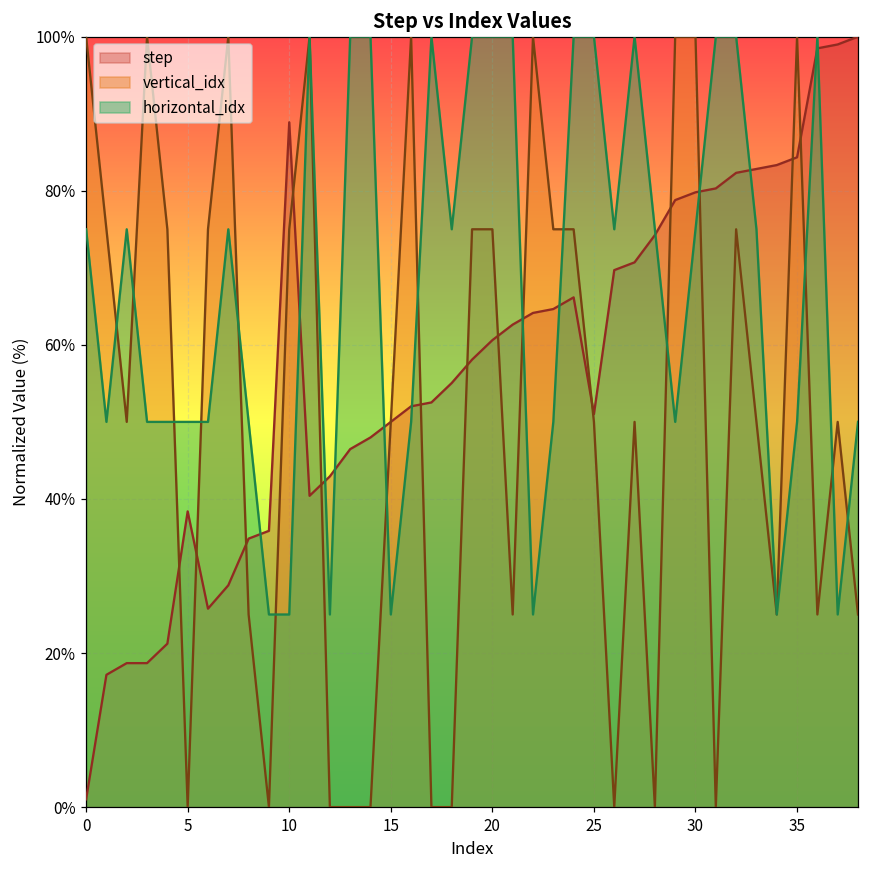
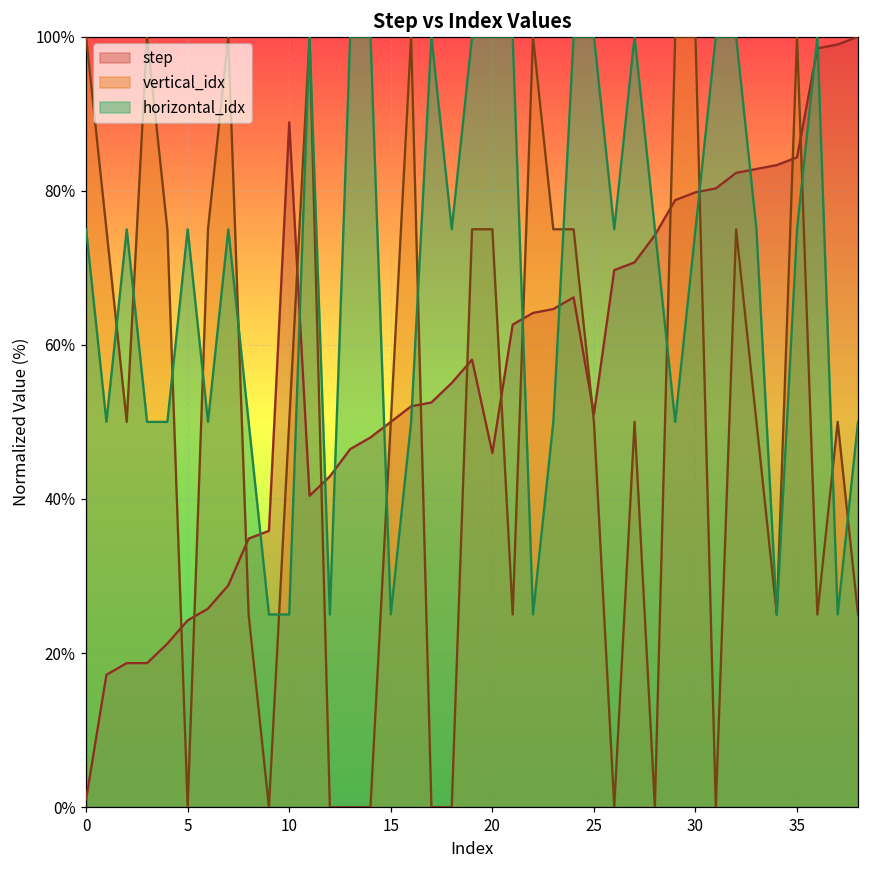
step, 5: 38% -> 24%
horizontal_idx, 5: 50% -> 75%
vertical_idx, 10: 75% -> 50%
step, 20: 61% -> 46%
horizontal_idx, 35: 50% -> 75%
